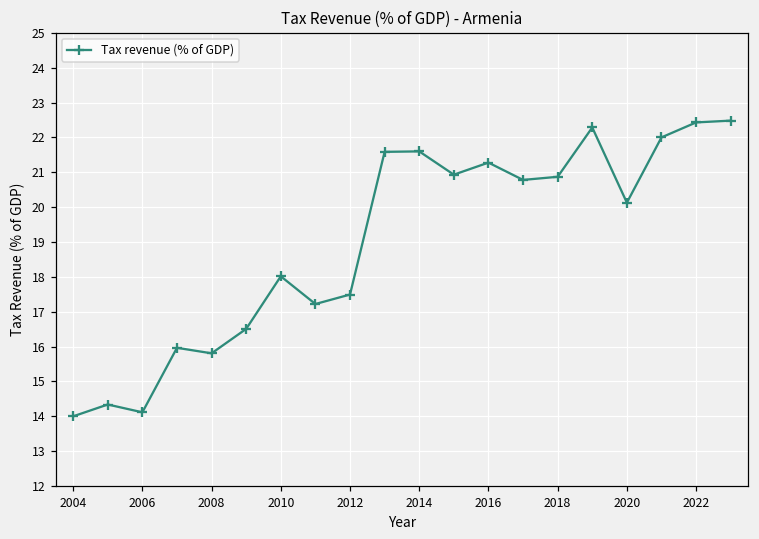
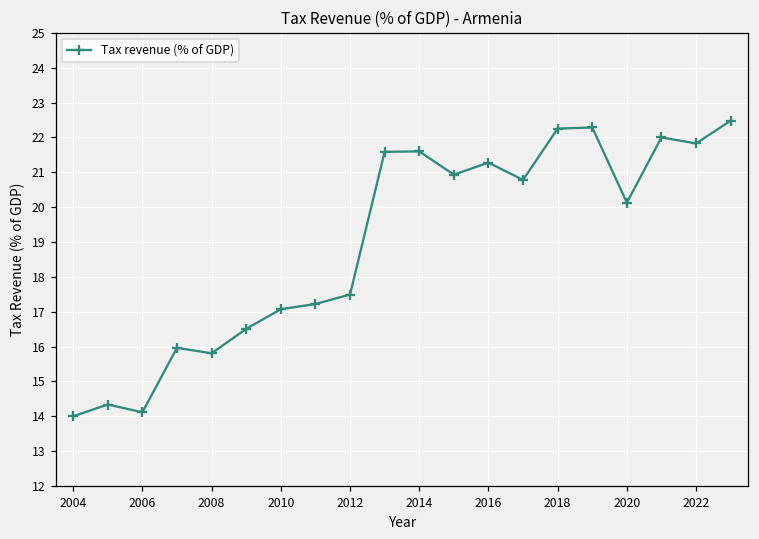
2010: 18.0 -> 17.1
2018: 20.9 -> 22.3
2022: 22.4 -> 21.8
